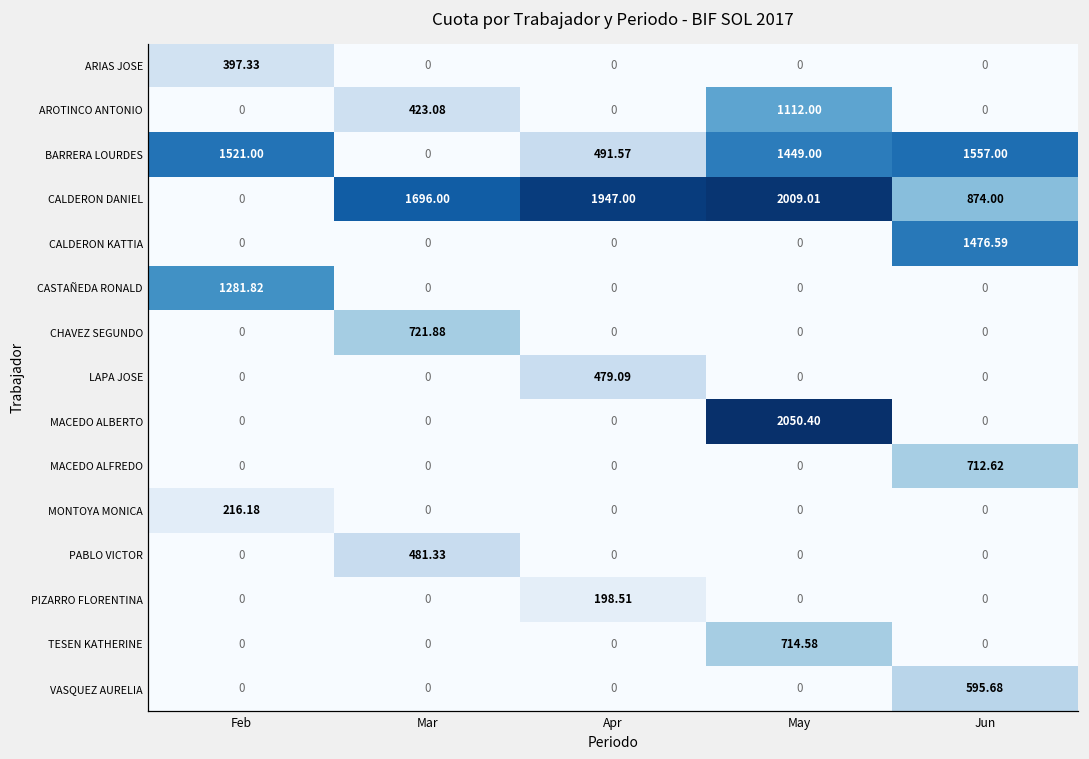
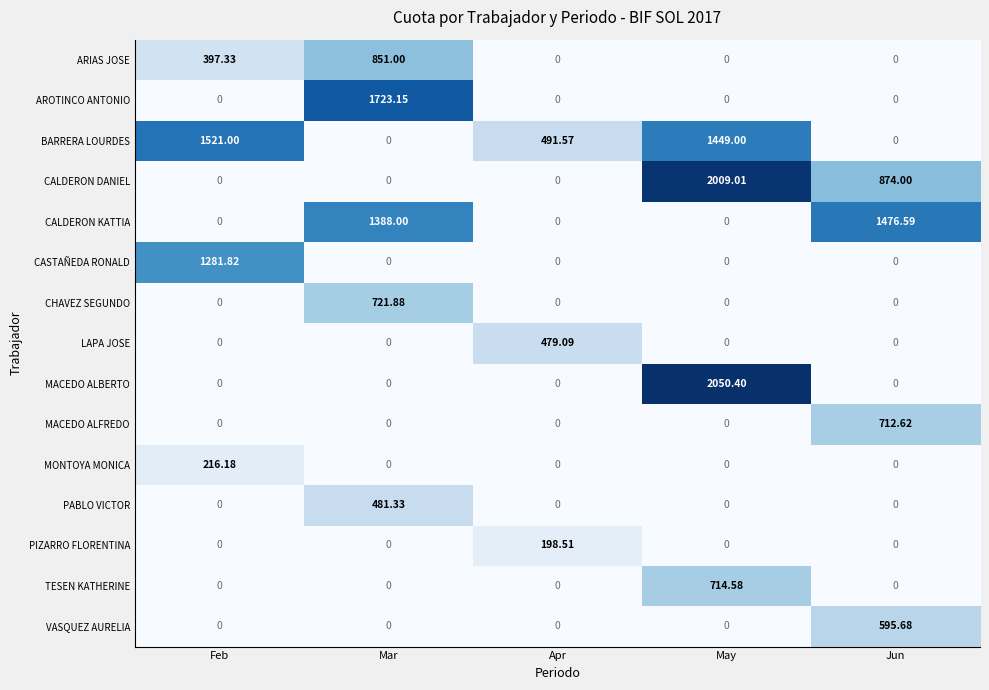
ARIAS JOSE, Mar: 0 -> 851.00
AROTINCO ANTONIO, Mar: 423.08 -> 1723.15
AROTINCO ANTONIO, May: 1112.00 -> 0
BARRERA LOURDES, Jun: 1557.00 -> 0
CALDERON DANIEL, Mar: 1696.00 -> 0
CALDERON DANIEL, Apr: 1947.00 -> 0
CALDERON KATTIA, Mar: 0 -> 1388.00
